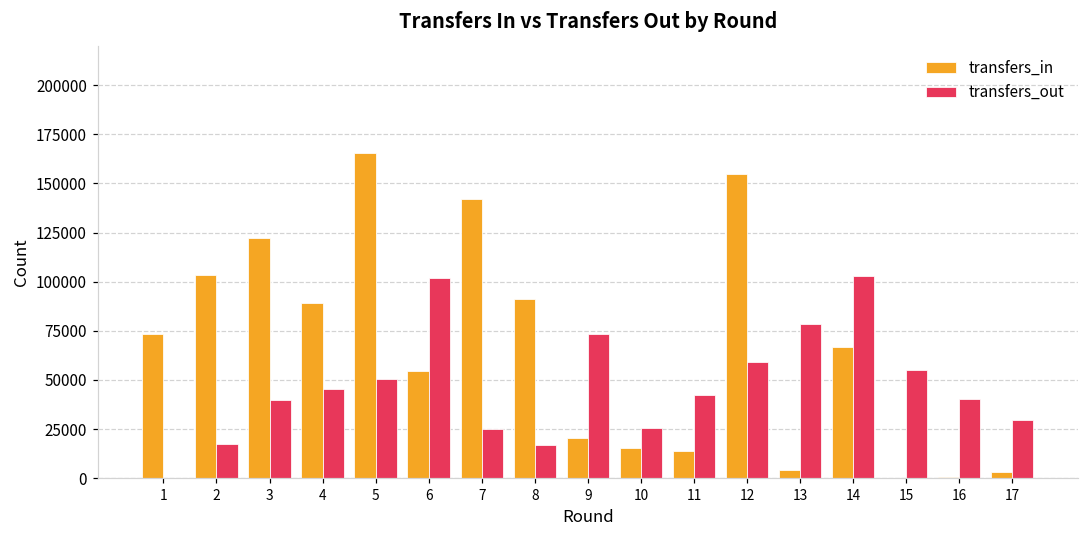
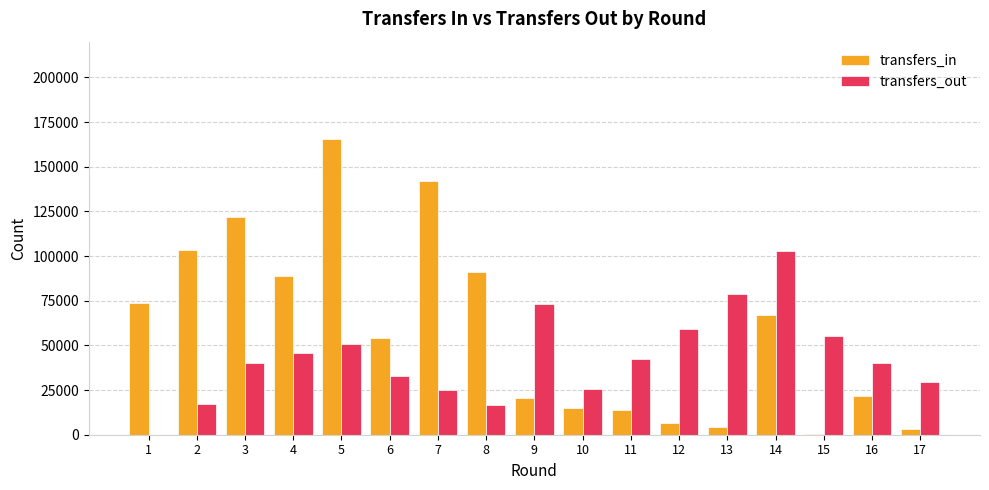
transfers_out, 6: 102000 -> 33000
transfers_in, 12: 155000 -> 6000
transfers_in, 16: 1000 -> 21000
